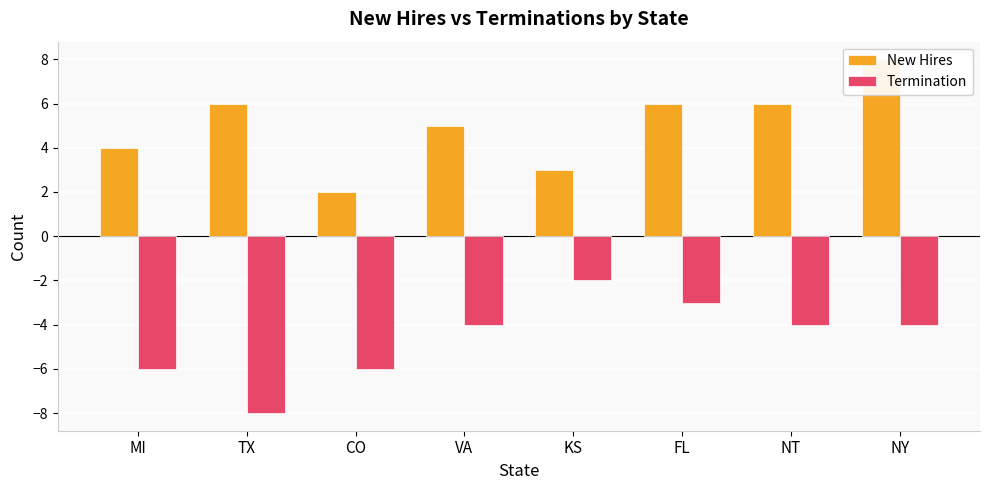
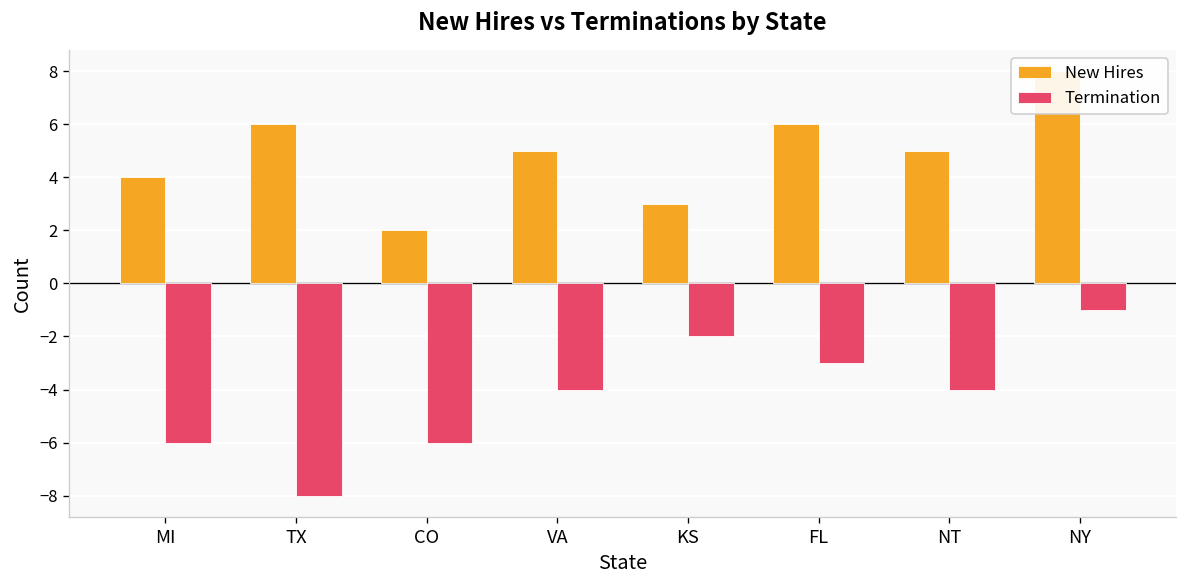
New Hires, NT: 6 -> 5
Termination, NY: -4 -> -1
